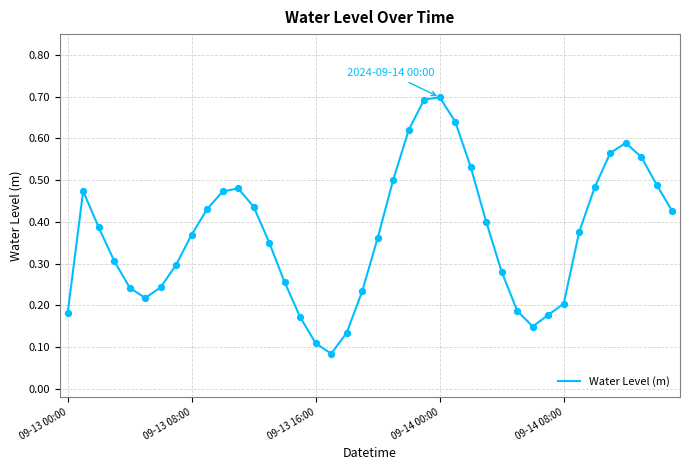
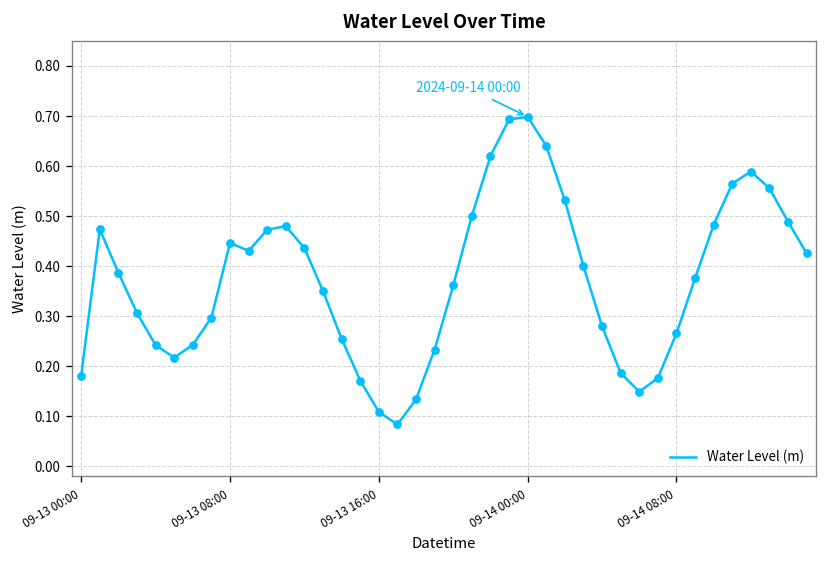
09-13 08:00: 0.37 -> 0.45
09-14 08:00: 0.20 -> 0.27
